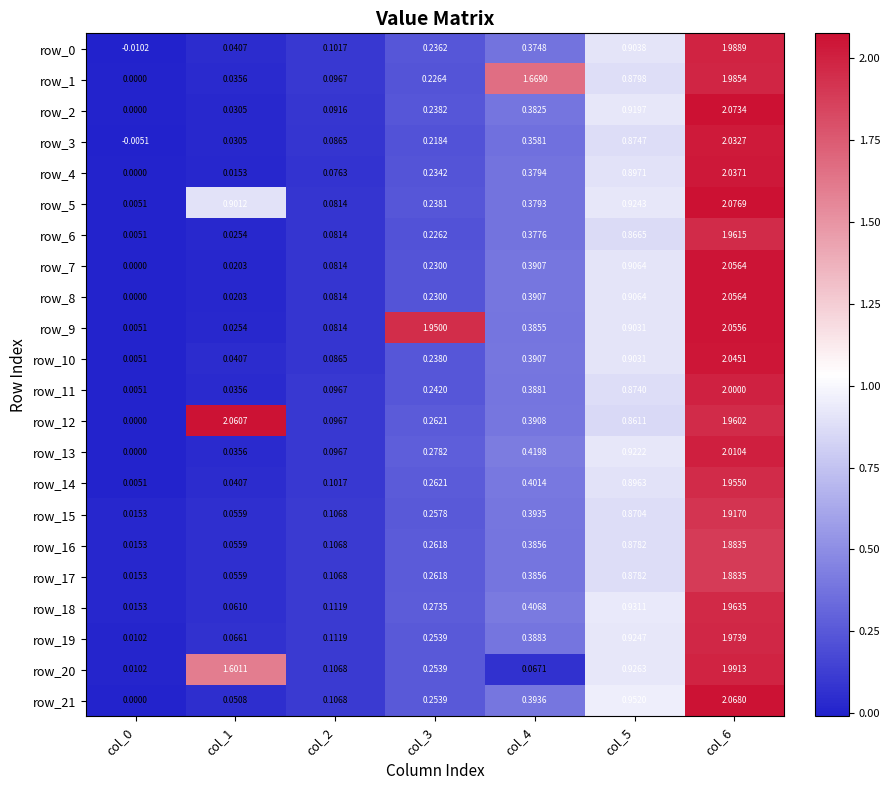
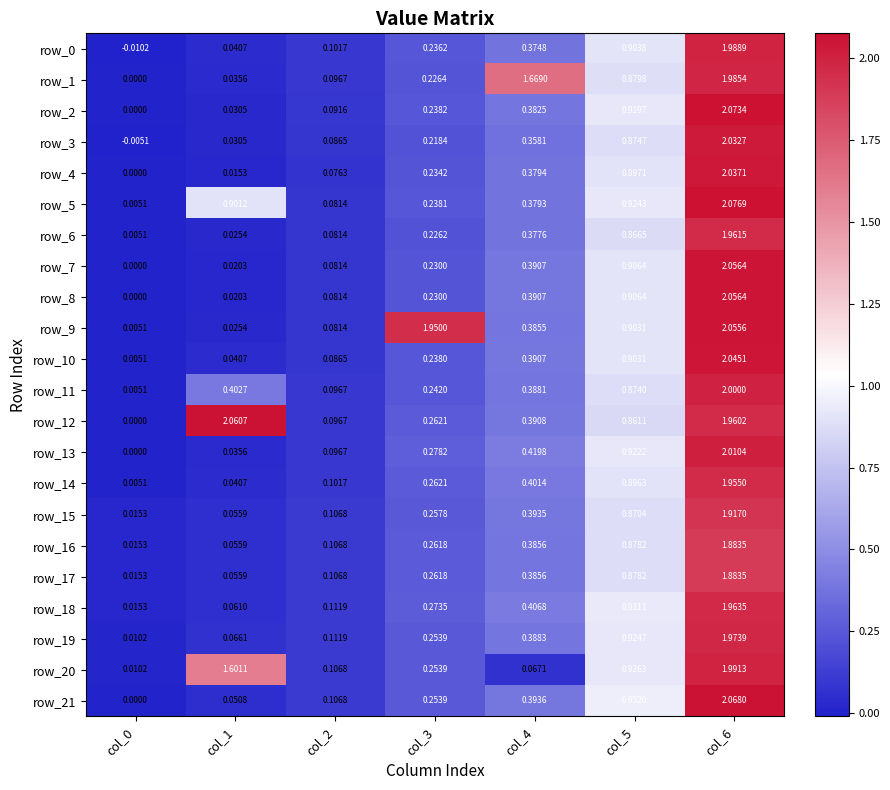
row_11, col_1: 0.0356 -> 0.4027
